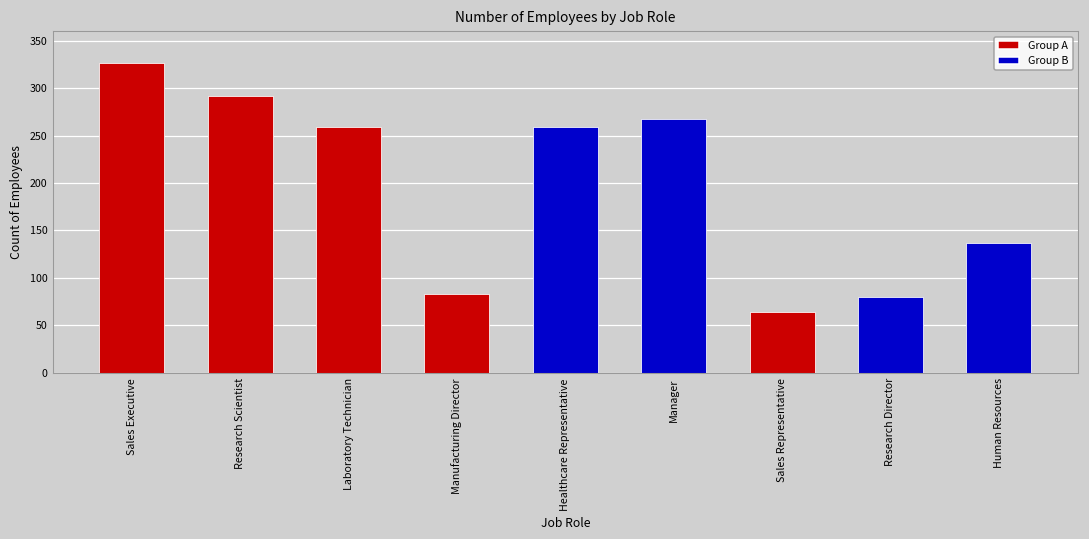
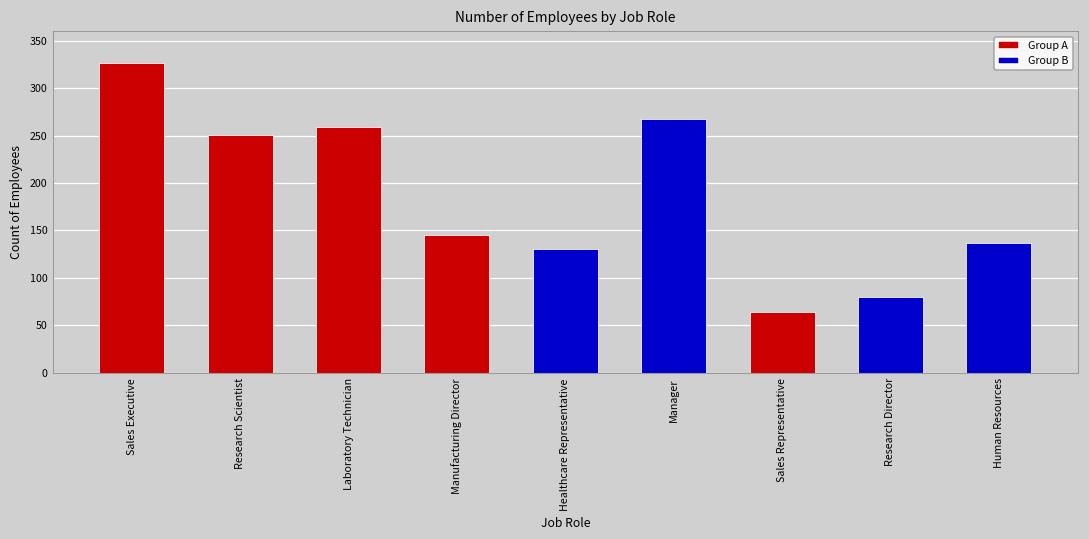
Research Scientist: 290 -> 250
Manufacturing Director: 80 -> 150
Healthcare Representative: 260 -> 130
